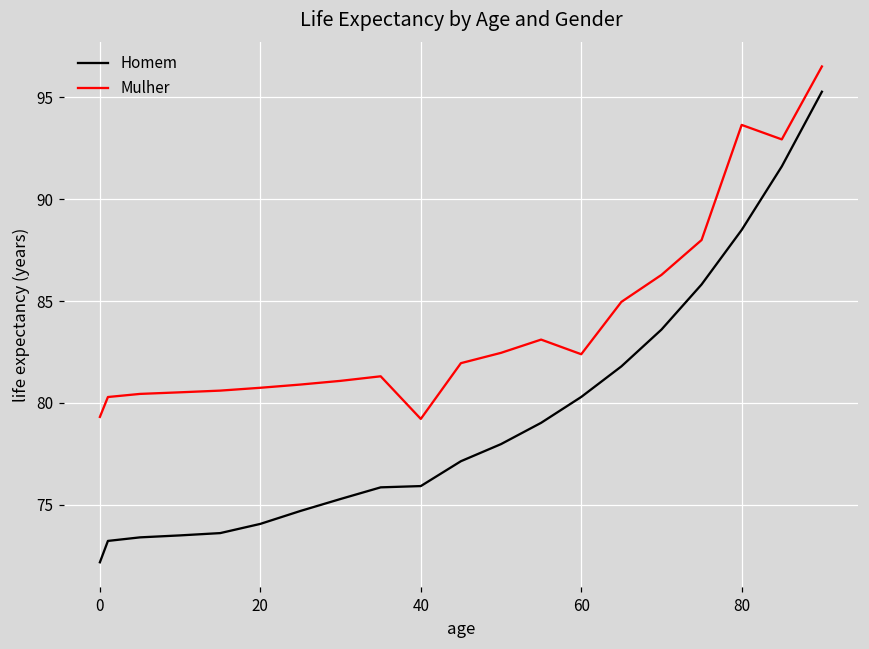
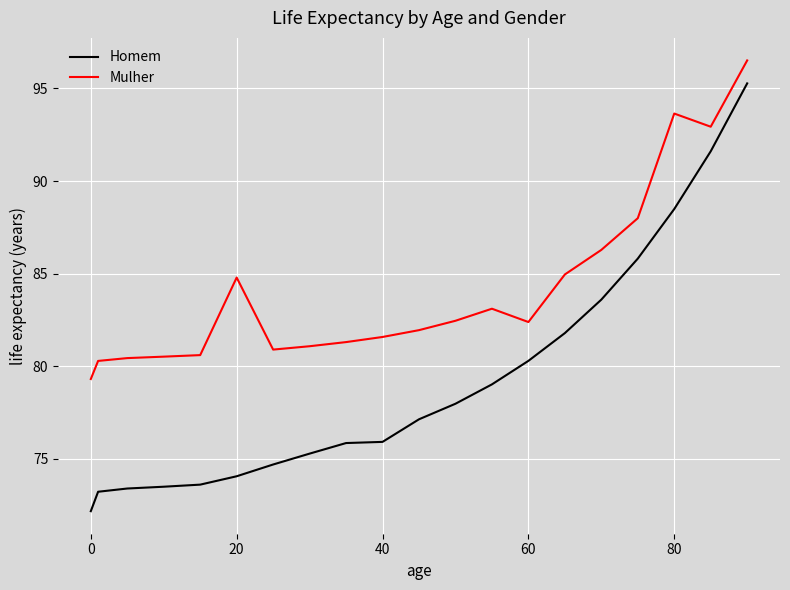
Mulher, 20: 80.7 -> 84.8
Mulher, 40: 79.2 -> 81.6
